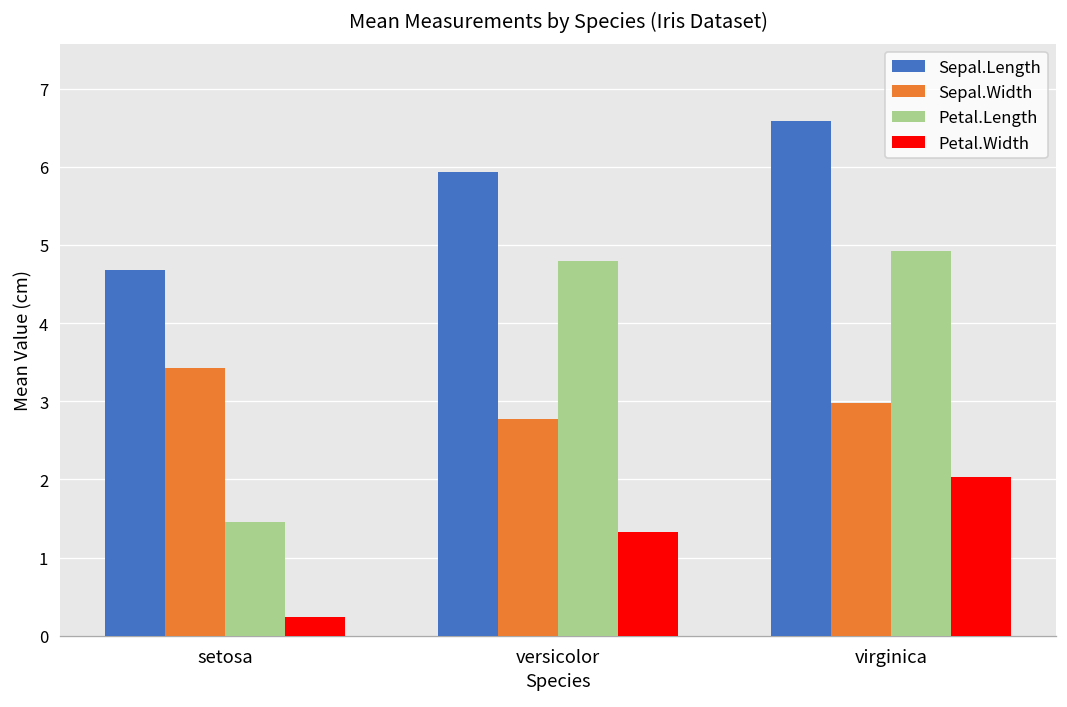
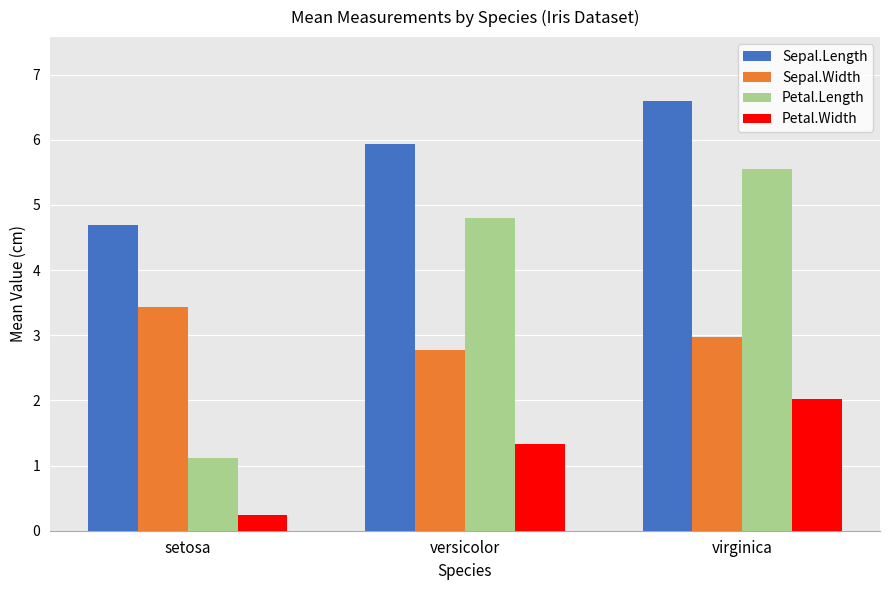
Petal.Length, setosa: 1.5 -> 1.1
Petal.Length, virginica: 4.9 -> 5.6
